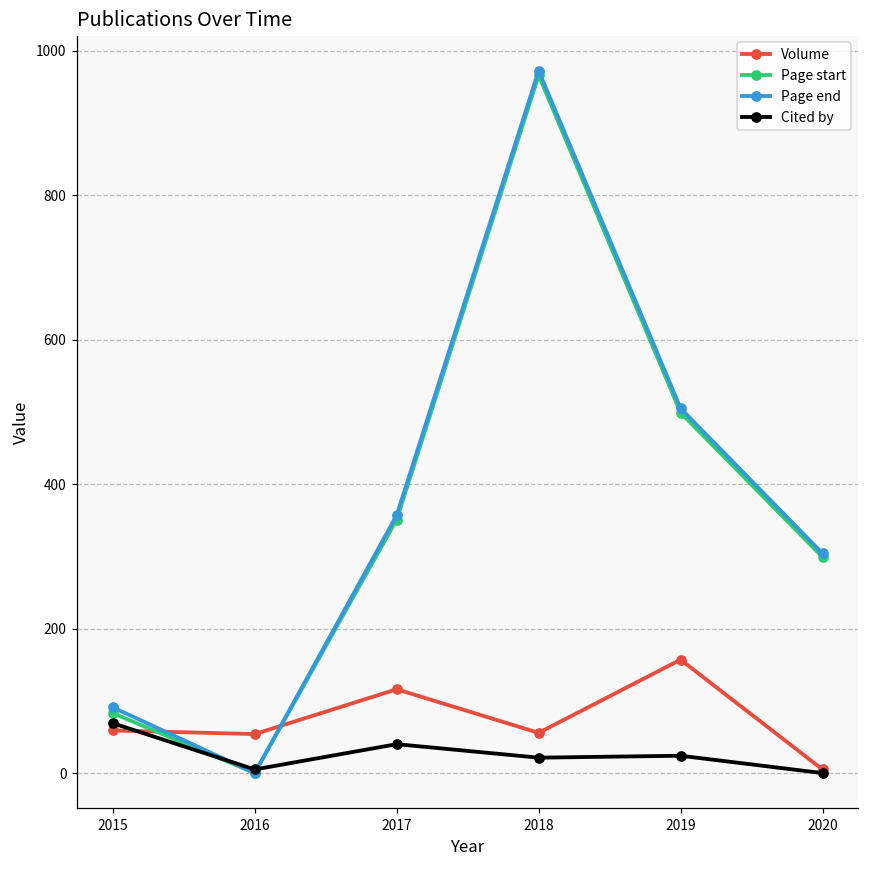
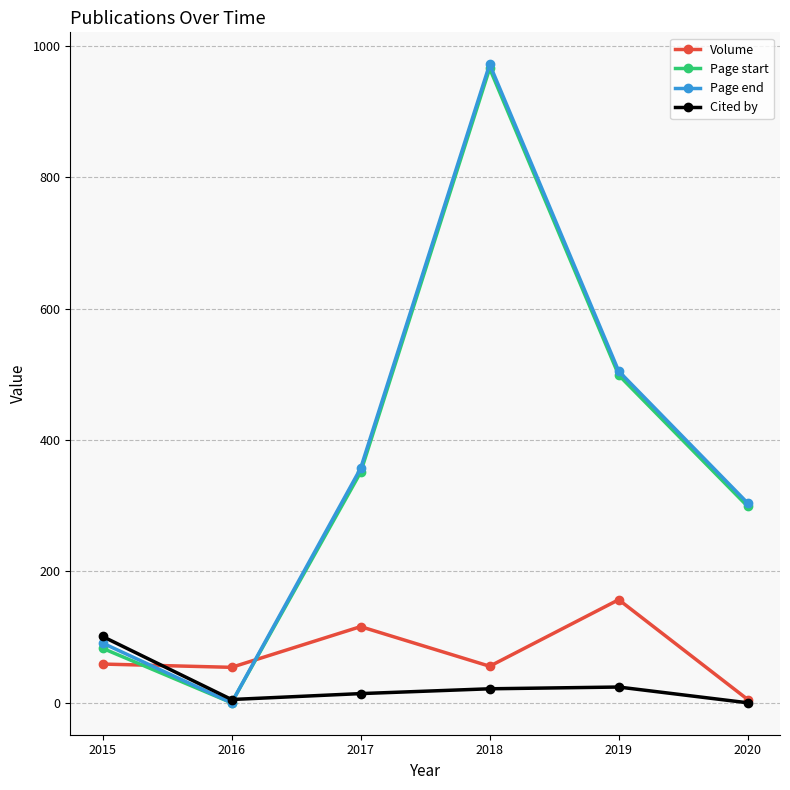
Cited by, 2015: 70 -> 100
Cited by, 2017: 40 -> 10
